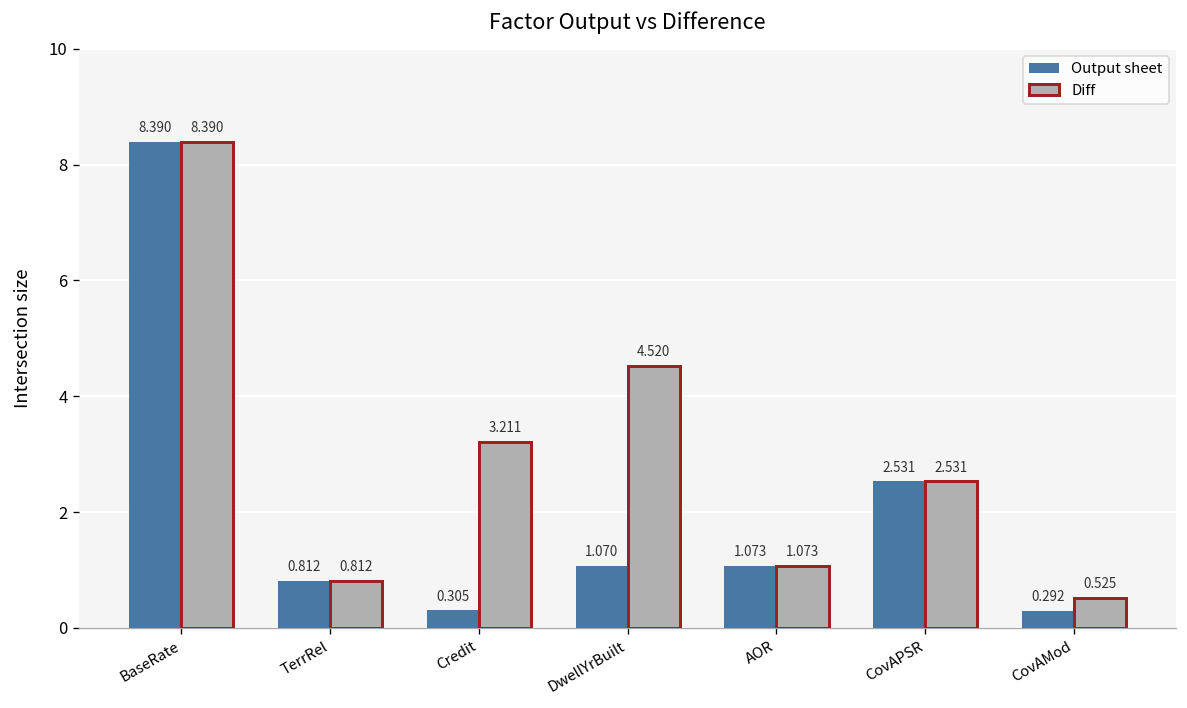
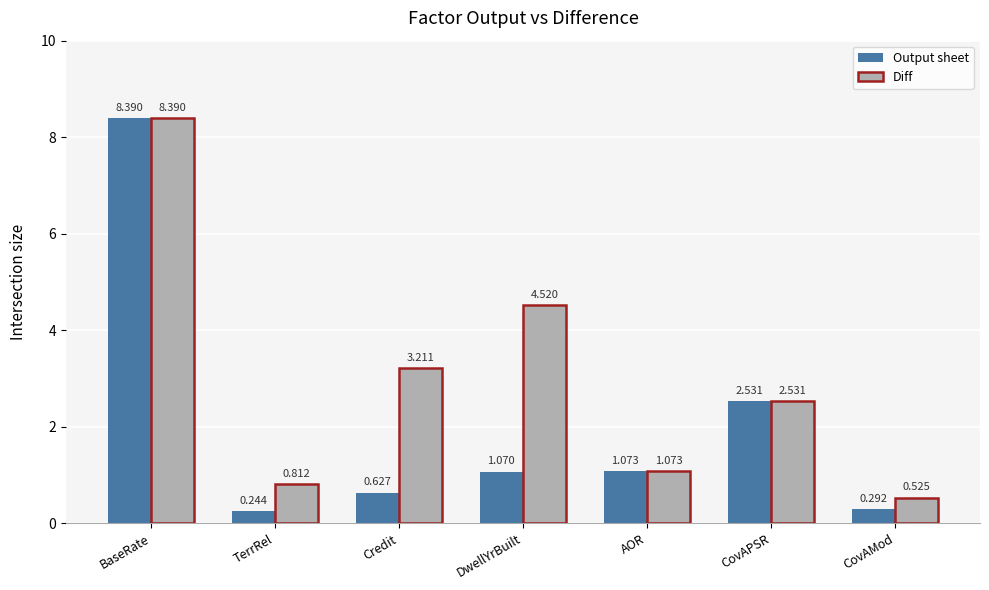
Output sheet, TerrRel: 0.812 -> 0.244
Output sheet, Credit: 0.305 -> 0.627
